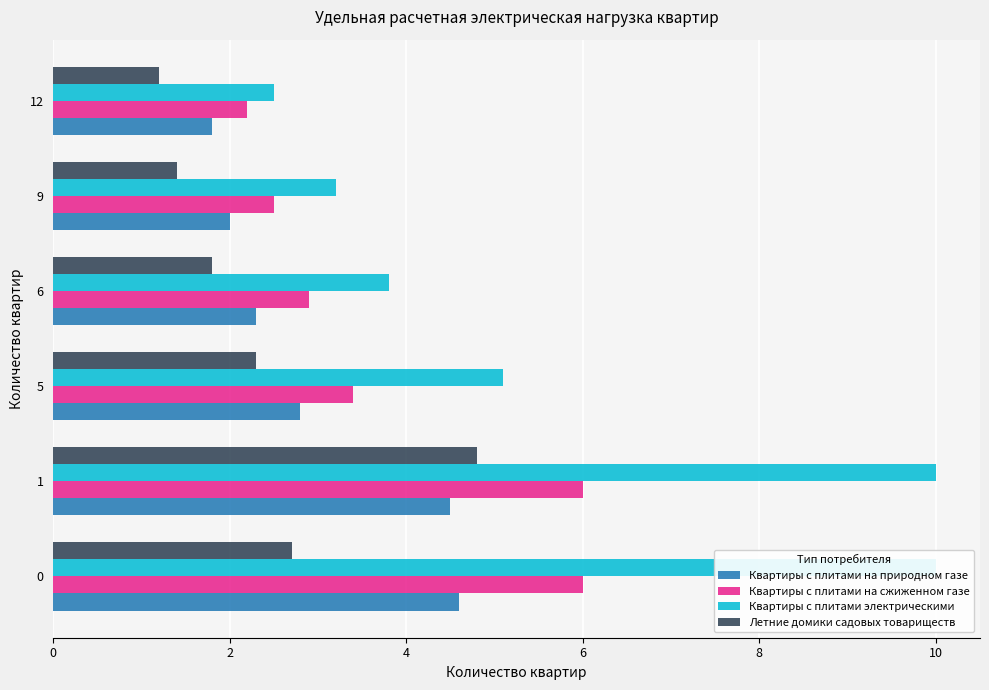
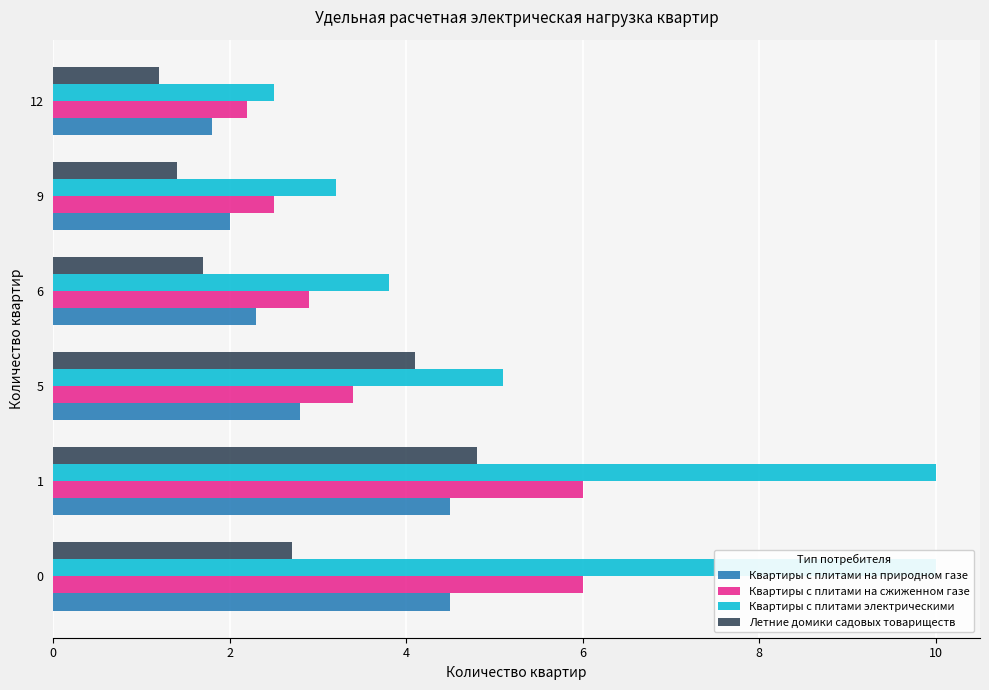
Летние домики садовых товариществ, 6: 1.8 -> 1.7
Летние домики садовых товариществ, 5: 2.3 -> 4.1
Квартиры с плитами на природном газе, 0: 4.6 -> 4.5
